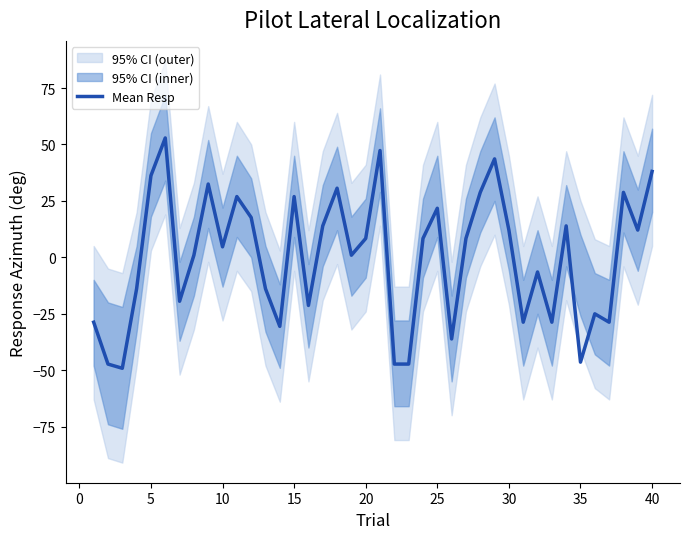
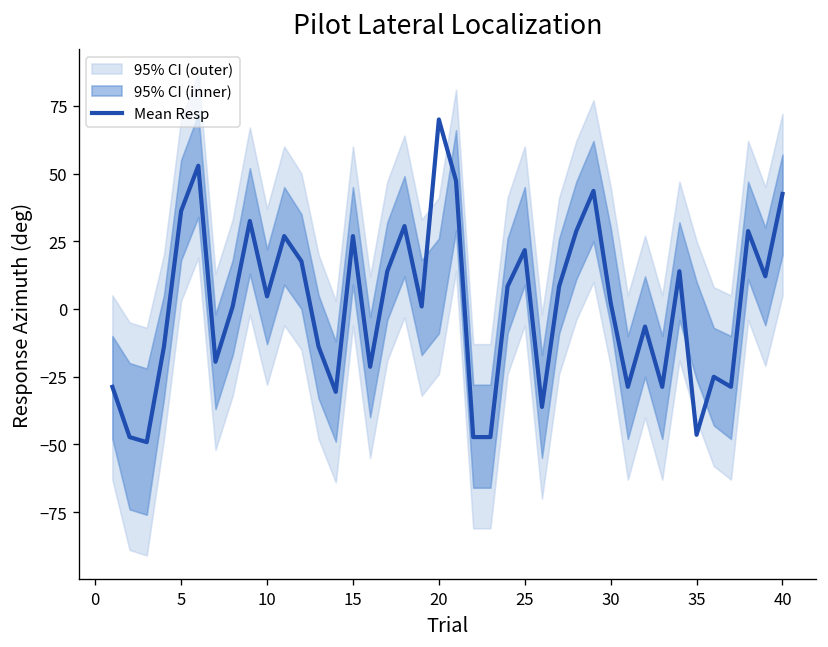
Mean Resp, 20: 8 -> 70
Mean Resp, 30: 12 -> 2
Mean Resp, 40: 38 -> 42
